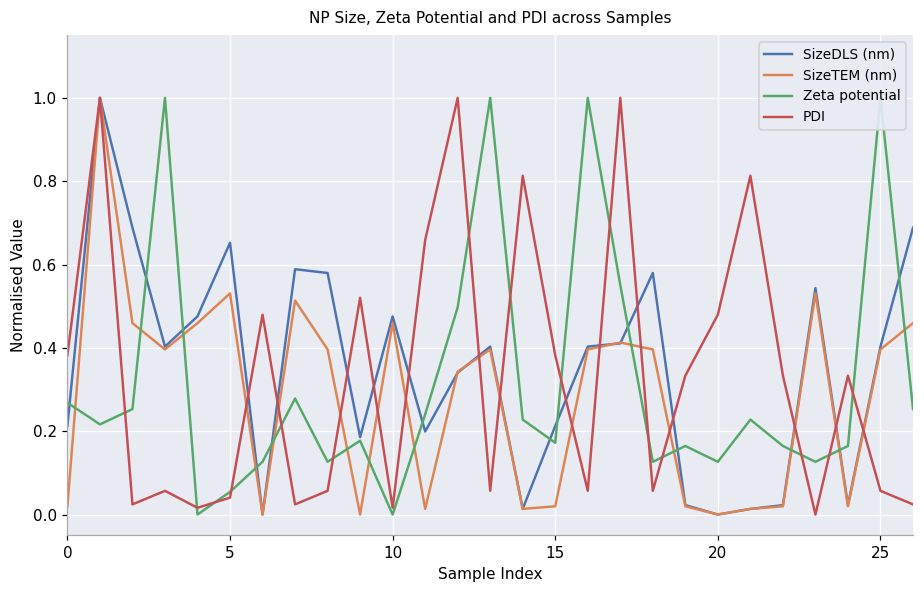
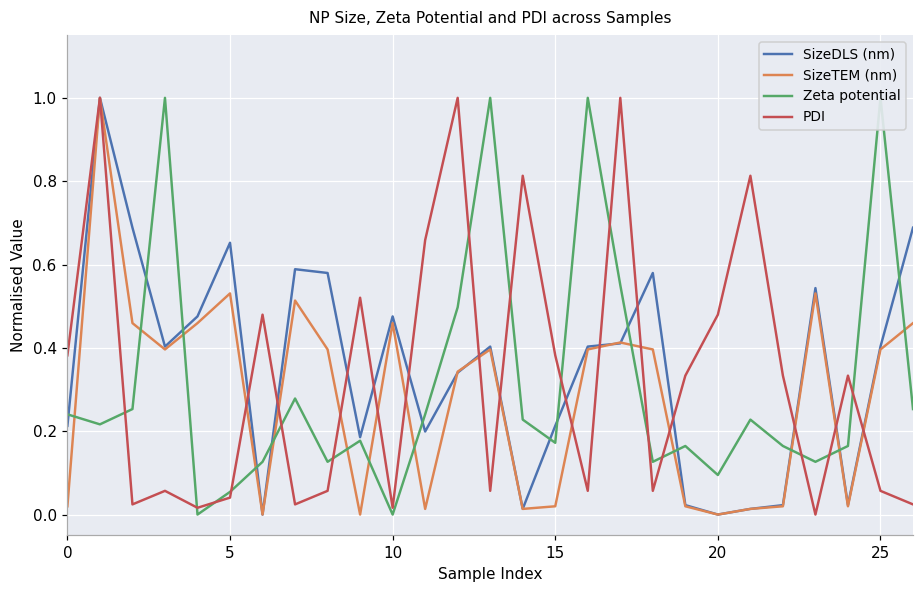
Zeta potential, 0: 0.27 -> 0.24
Zeta potential, 20: 0.13 -> 0.09
